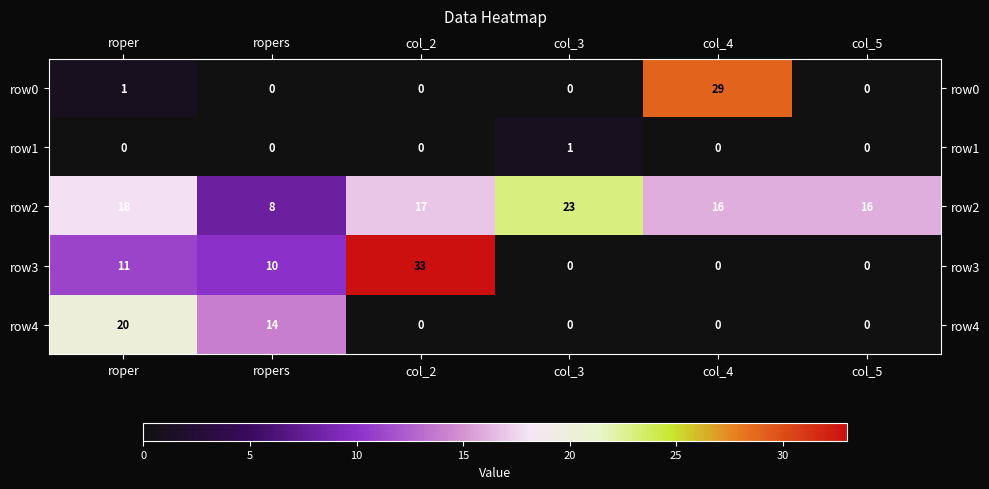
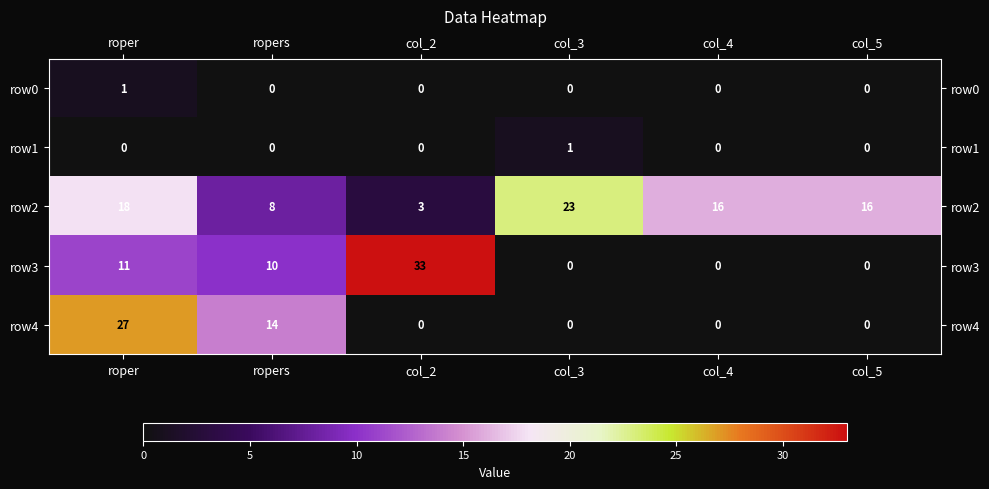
row0, col_4: 29 -> 0
row2, col_2: 17 -> 3
row4, roper: 20 -> 27
